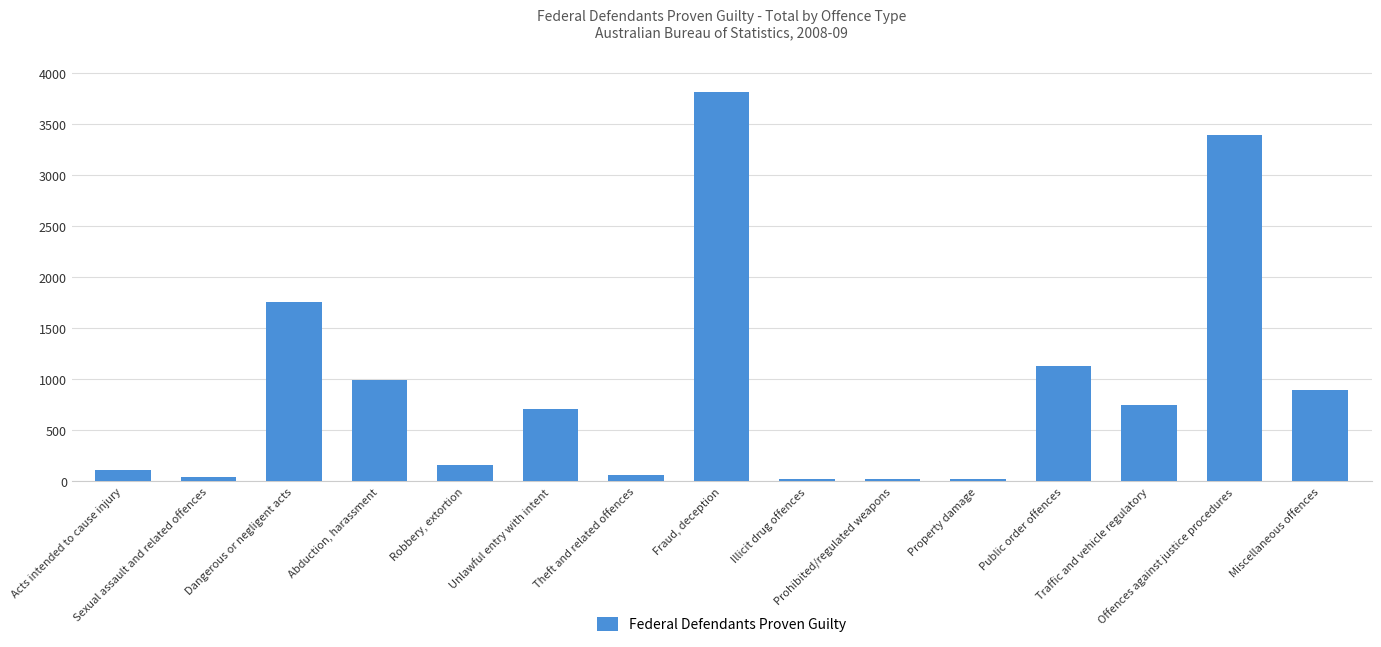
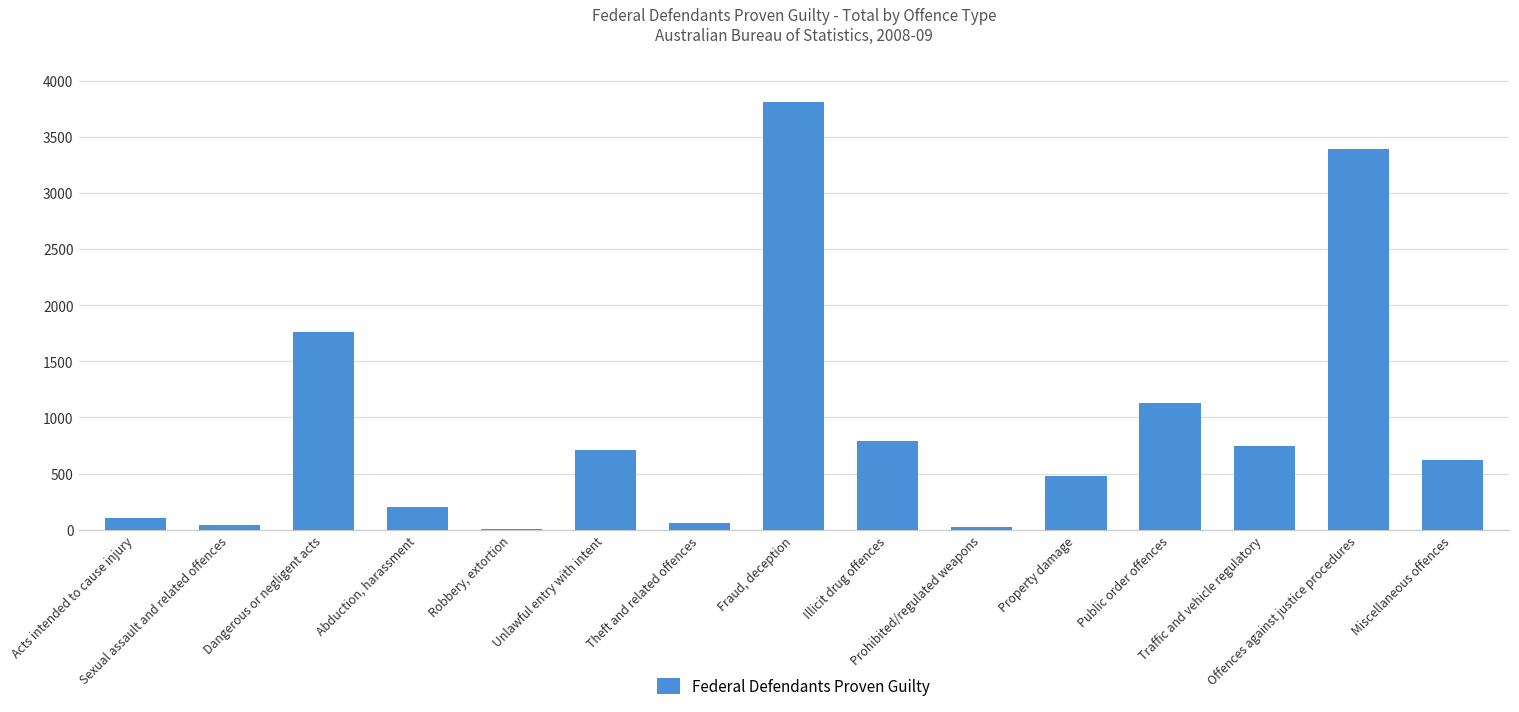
Abduction, harassment: 990 -> 200
Robbery, extortion: 160 -> 0
Illicit drug offences: 20 -> 790
Property damage: 20 -> 480
Miscellaneous offences: 900 -> 630
